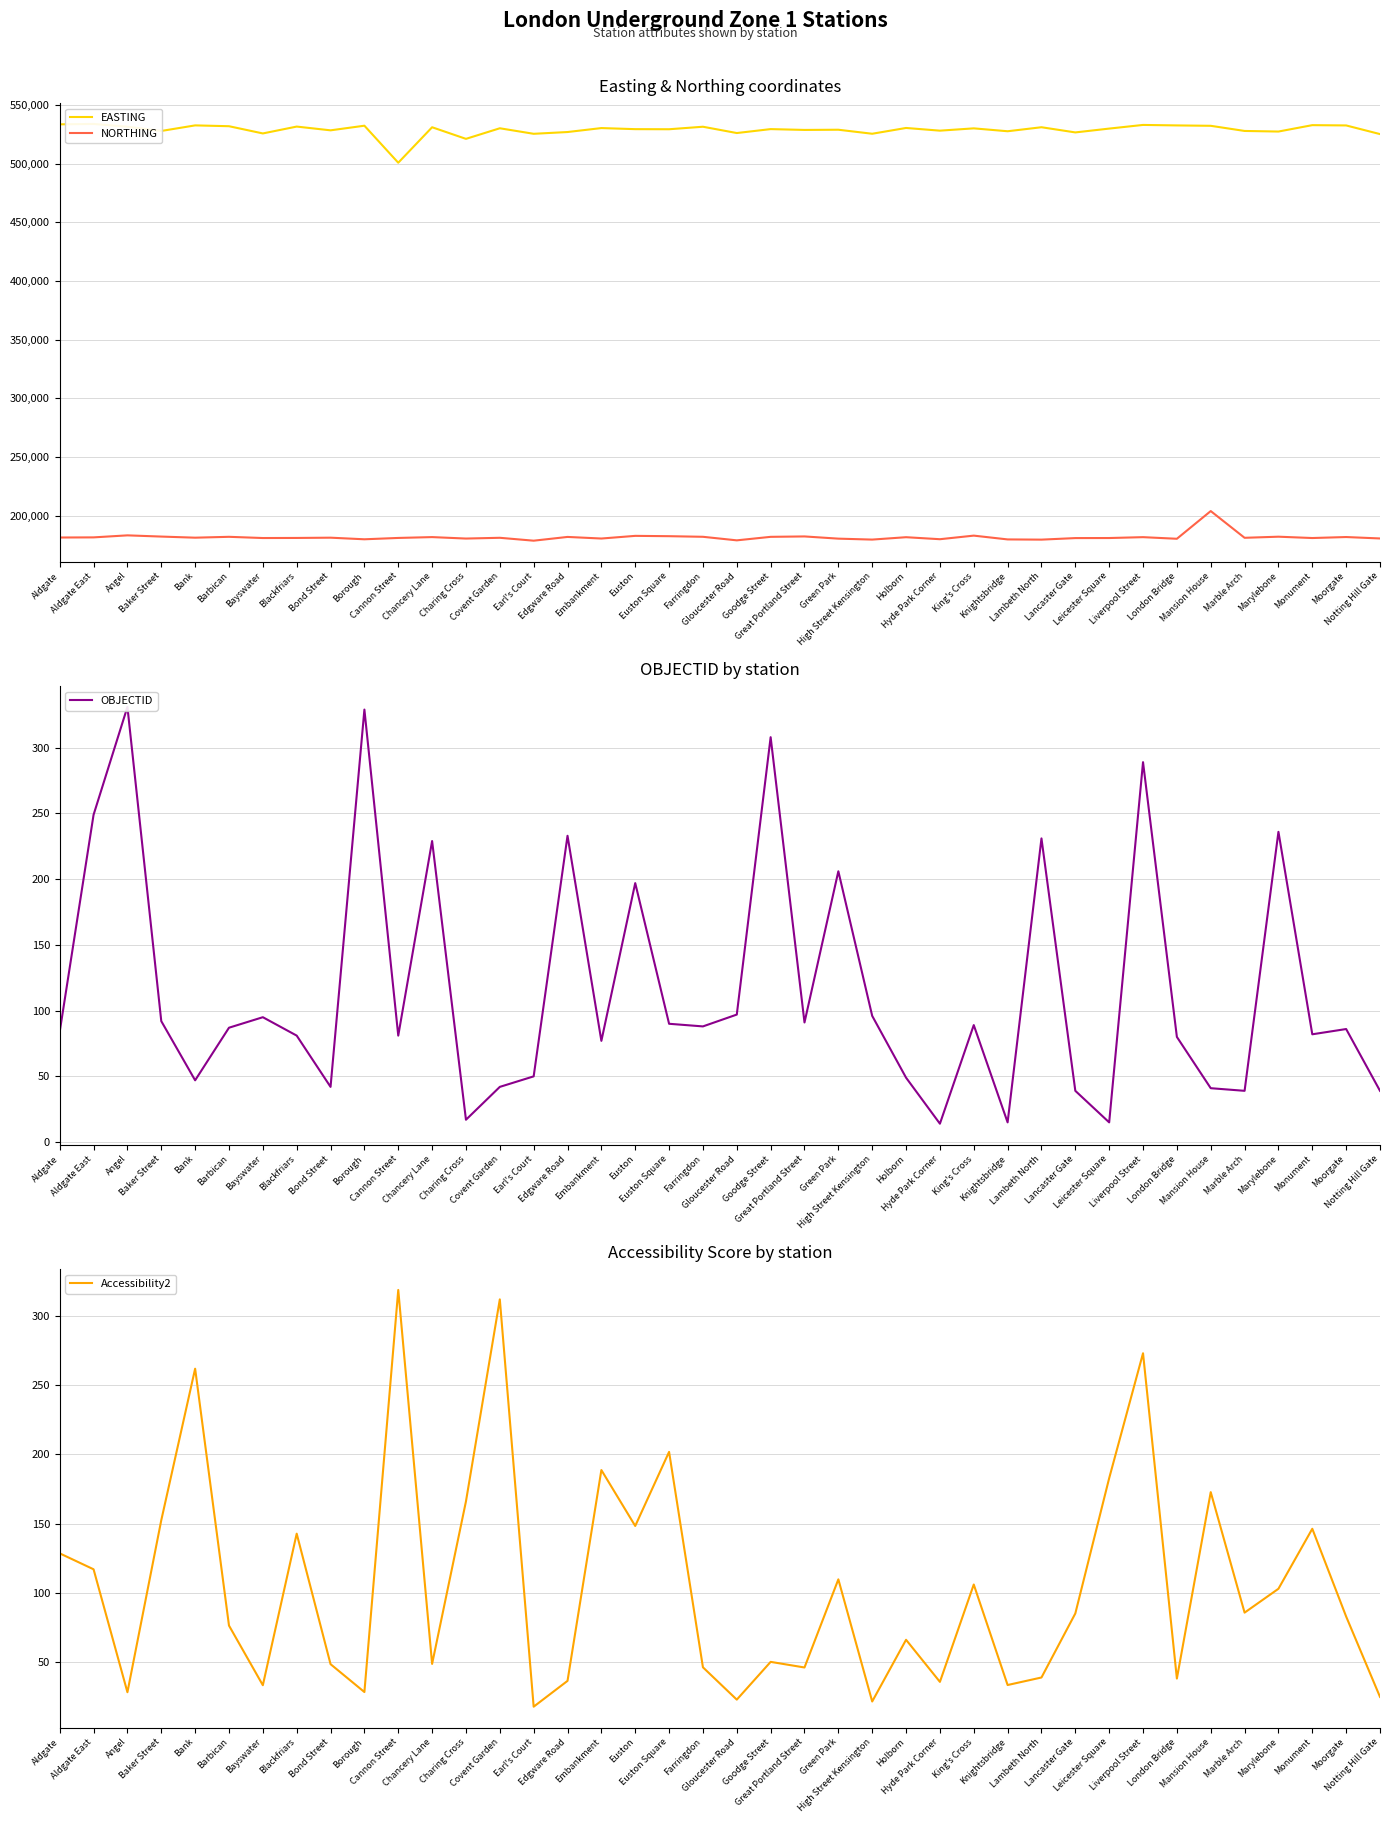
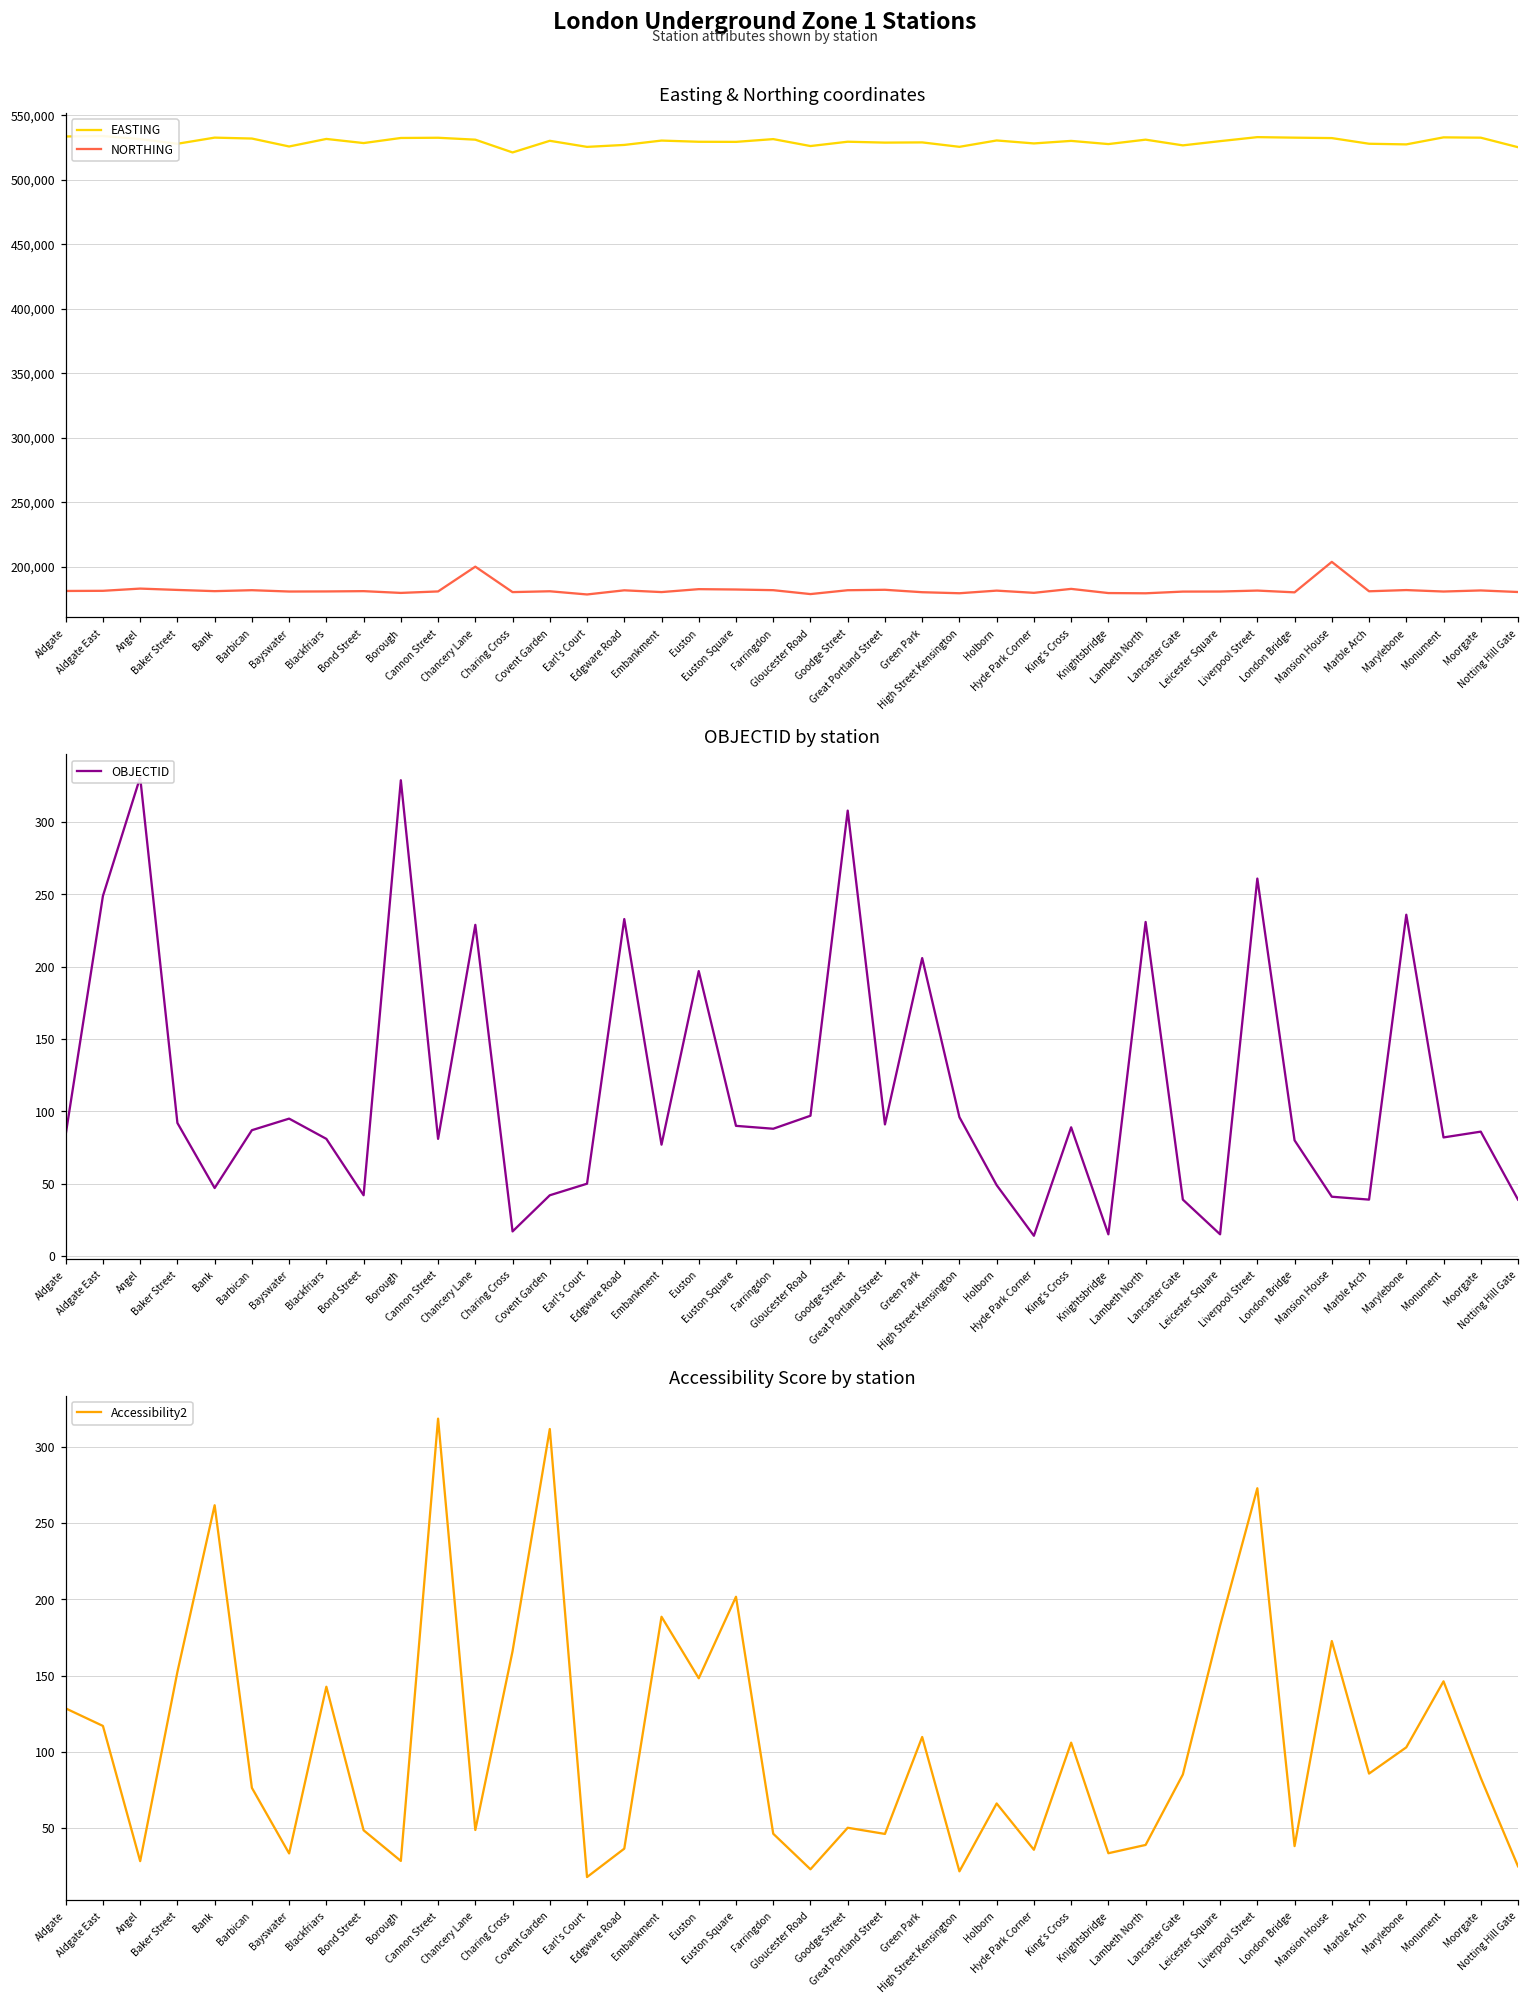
Easting & Northing coordinates, EASTING, Cannon Street: 501,000 -> 533,000
Easting & Northing coordinates, NORTHING, Chancery Lane: 182,000 -> 200,000
OBJECTID by station, Liverpool Street: 289 -> 261
